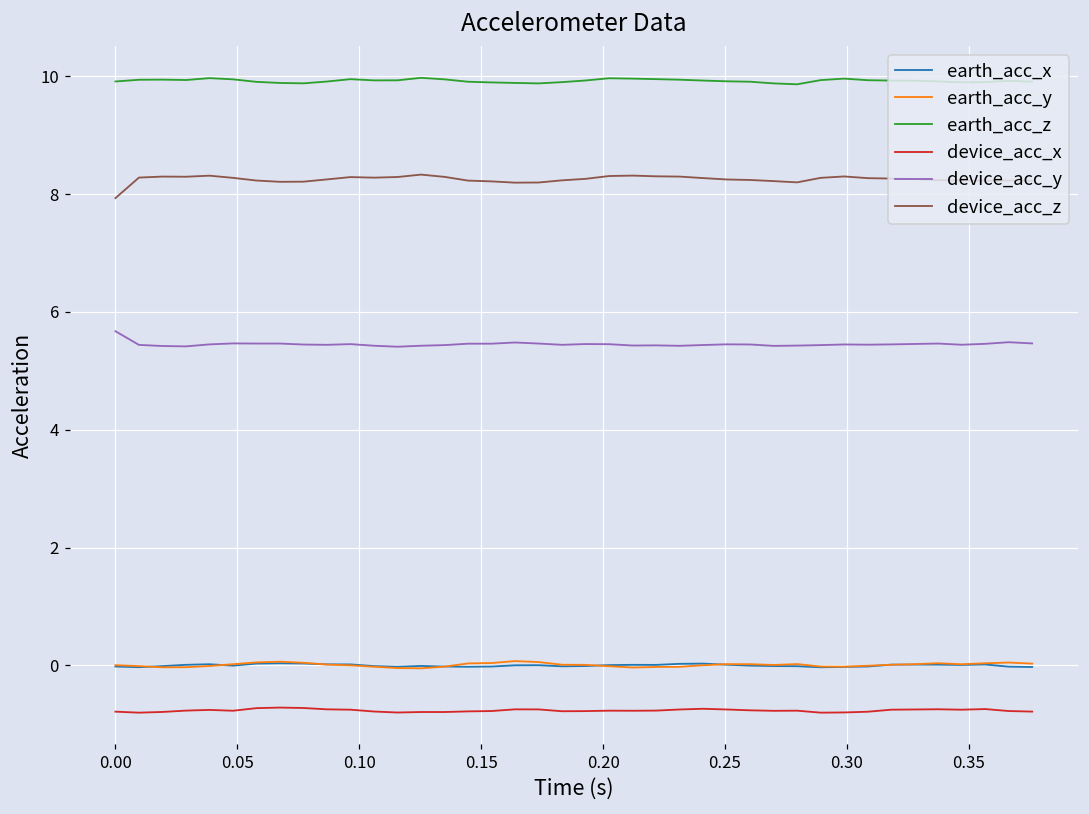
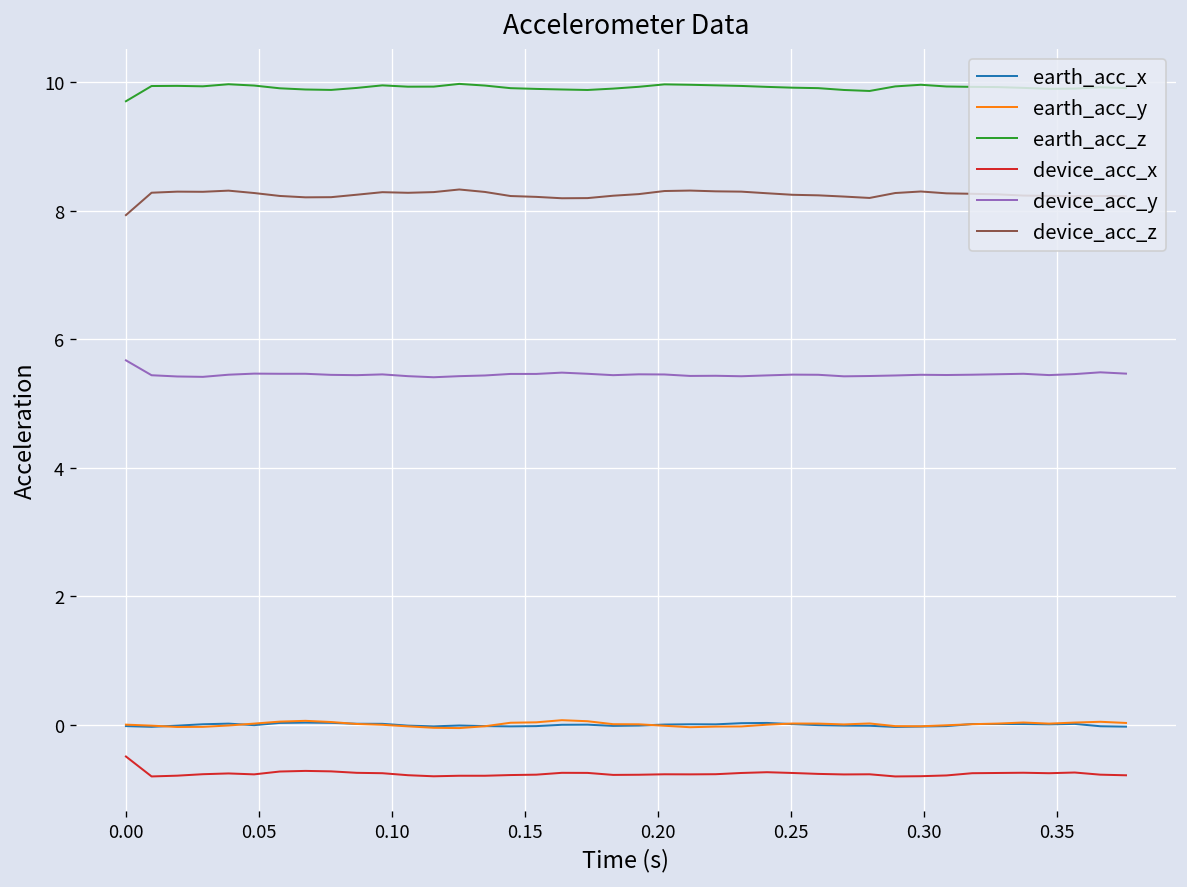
earth_acc_z, 0.00: 9.9 -> 9.7
device_acc_x, 0.00: -0.8 -> -0.5
